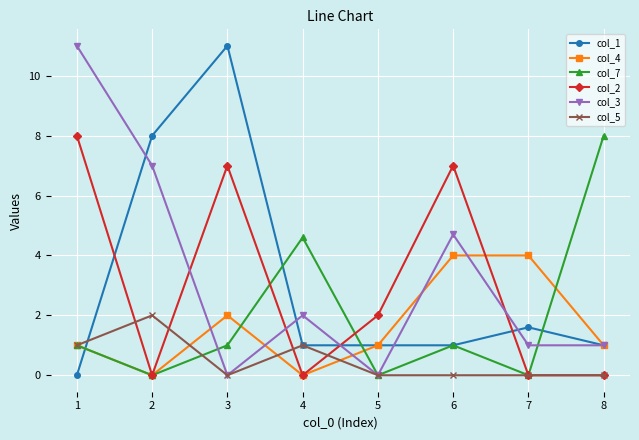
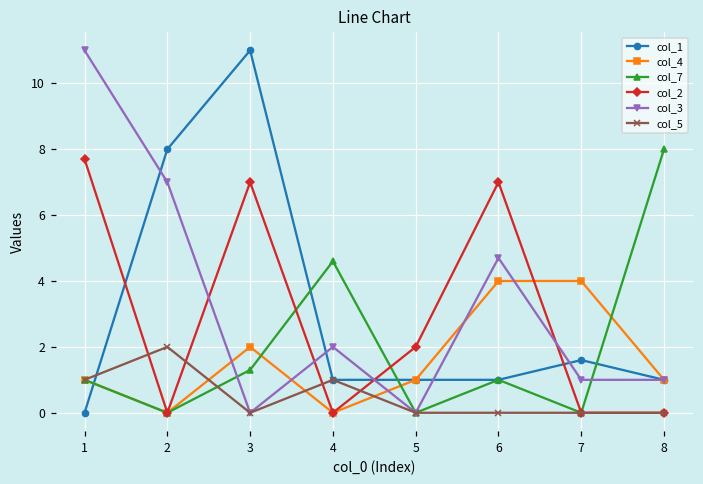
col_2, 1: 8.0 -> 7.7
col_7, 3: 1.0 -> 1.3
